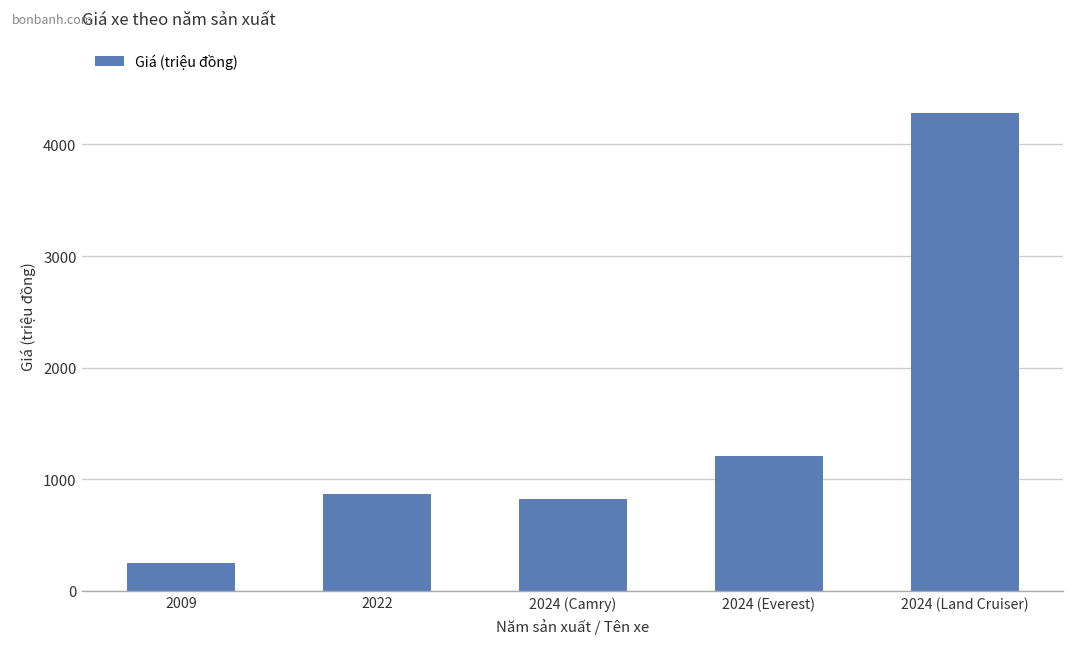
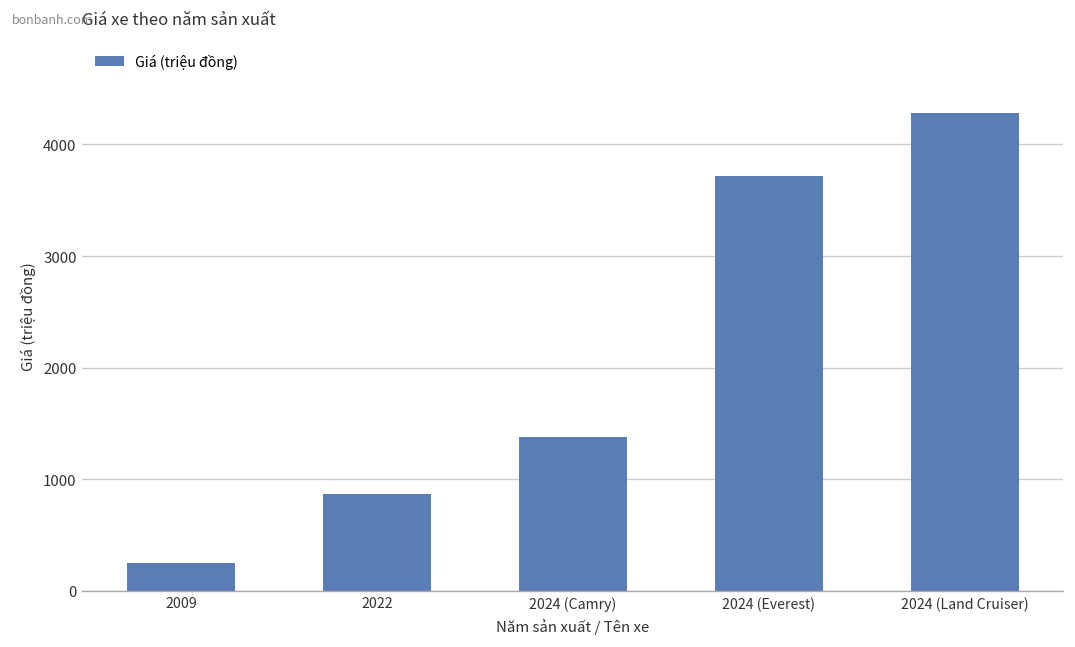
2024 (Camry): 800 -> 1400
2024 (Everest): 1200 -> 3700
